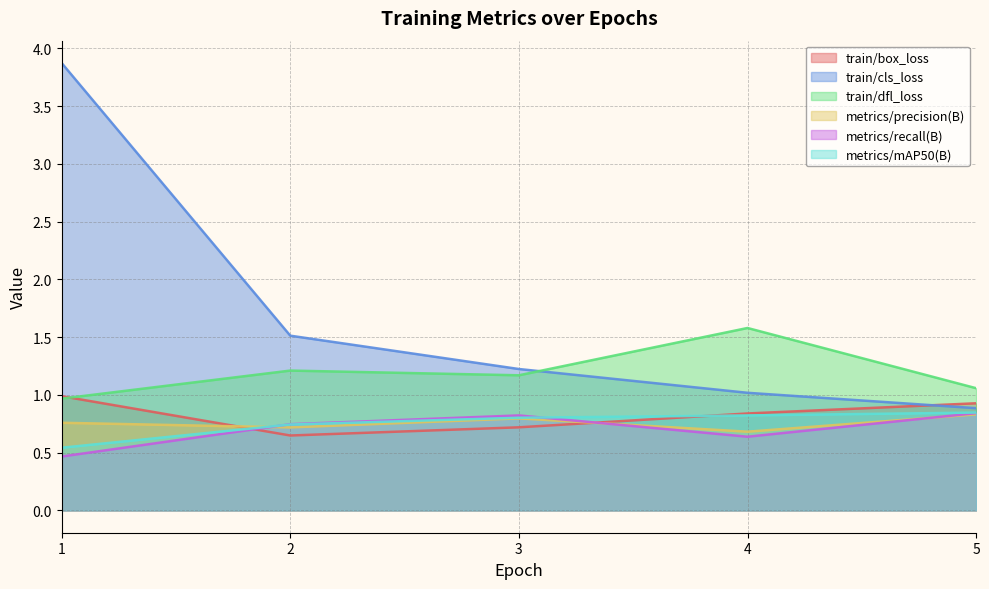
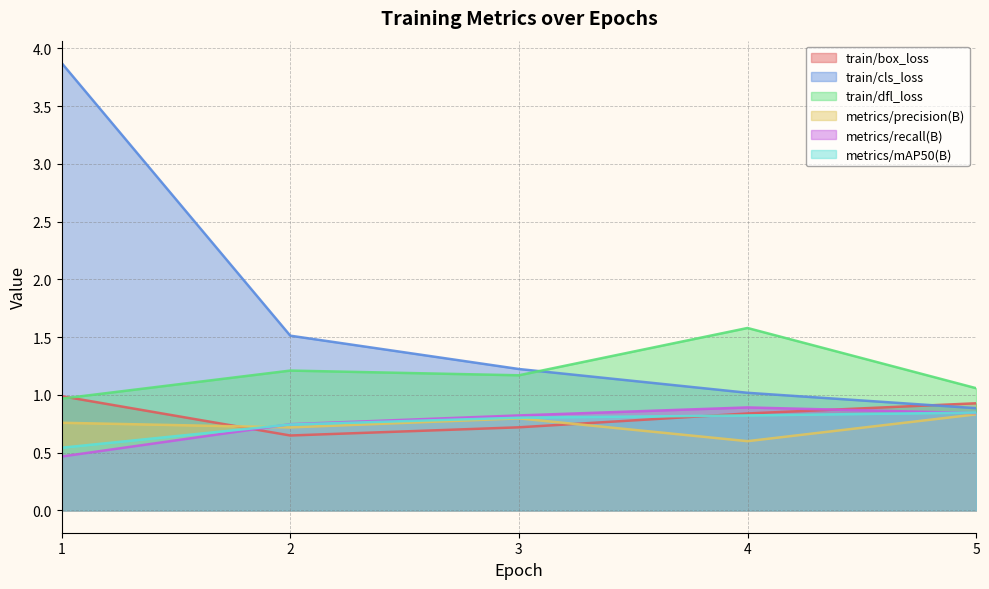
metrics/precision(B), 4: 0.68 -> 0.60
metrics/recall(B), 4: 0.64 -> 0.89
